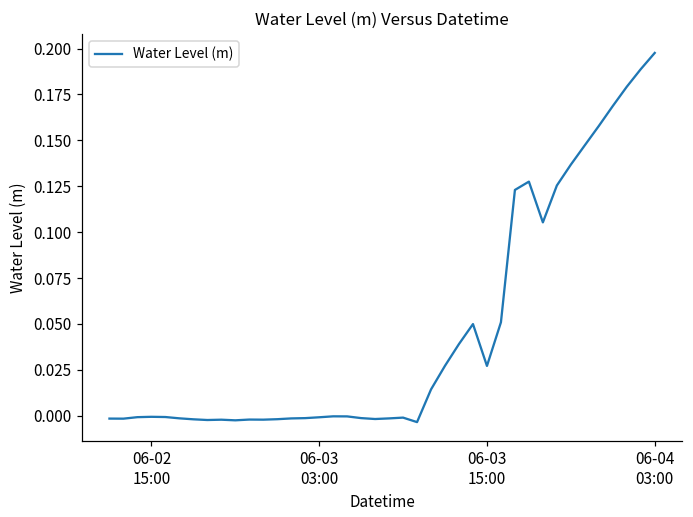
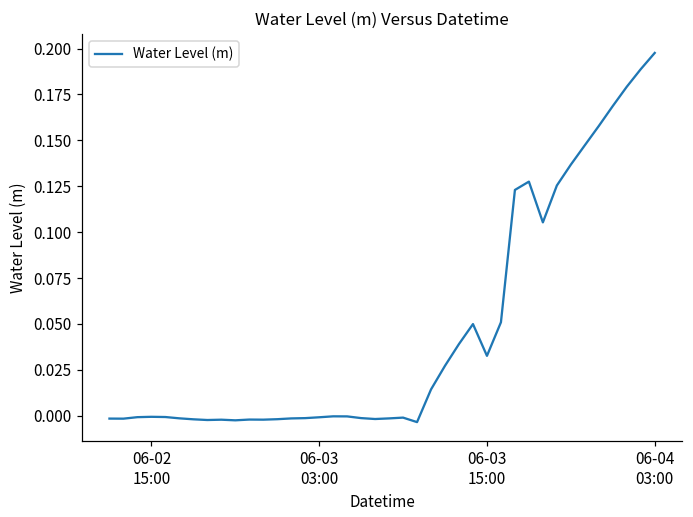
06-03 15:00: 0.027 -> 0.033
